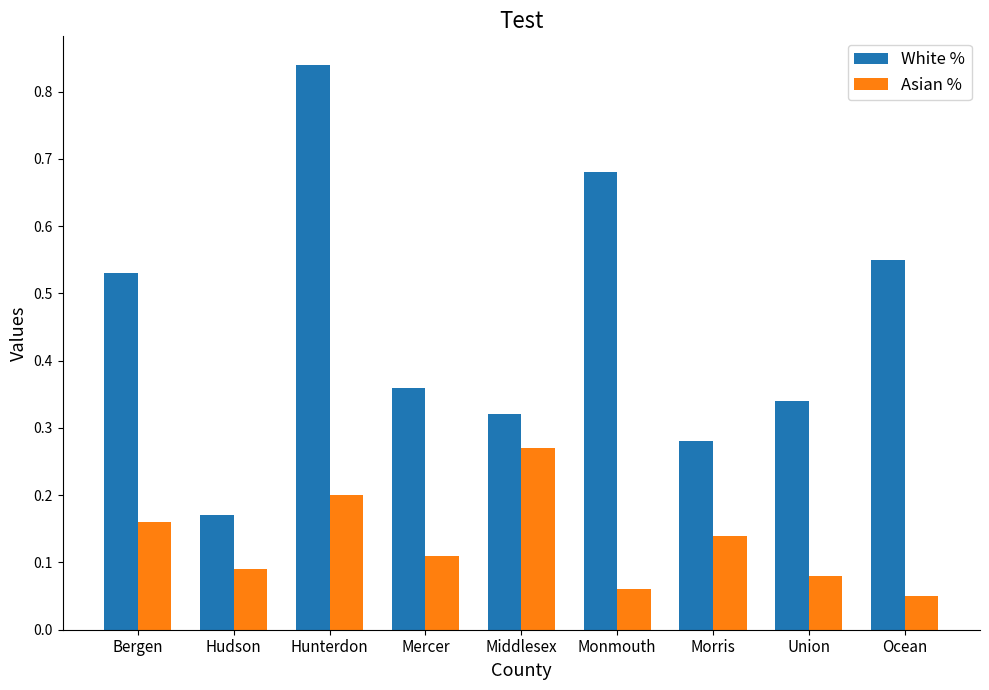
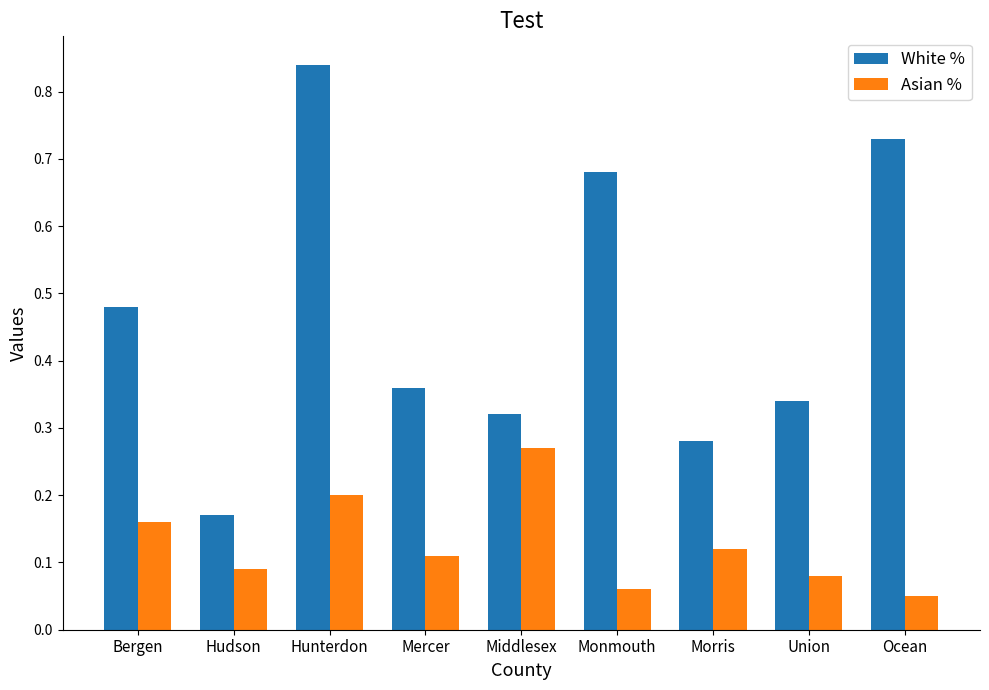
White %, Bergen: 0.53 -> 0.48
Asian %, Morris: 0.14 -> 0.12
White %, Ocean: 0.55 -> 0.73
